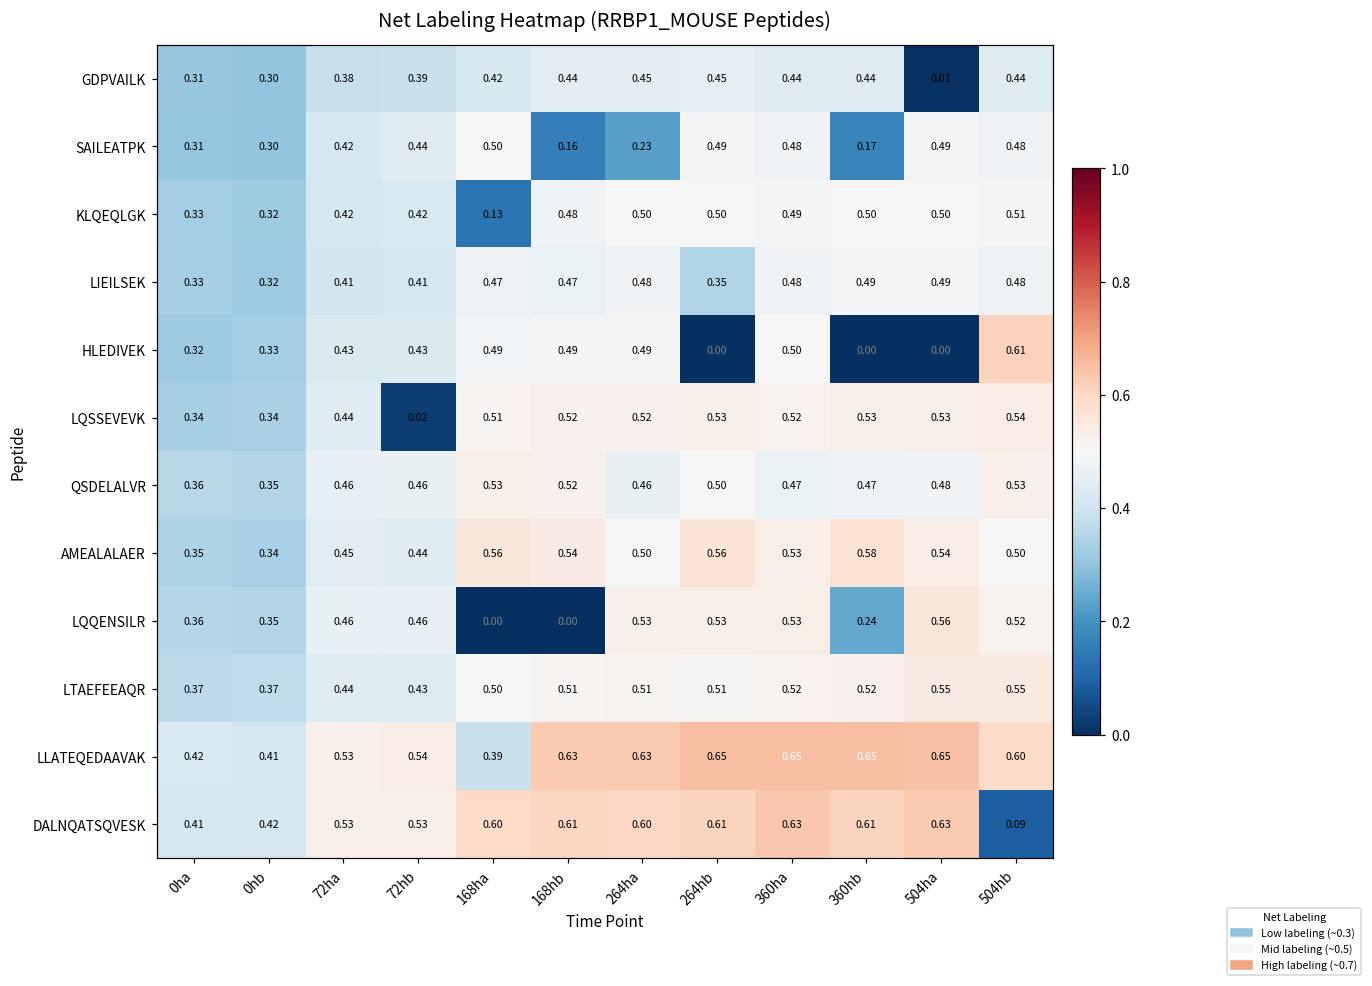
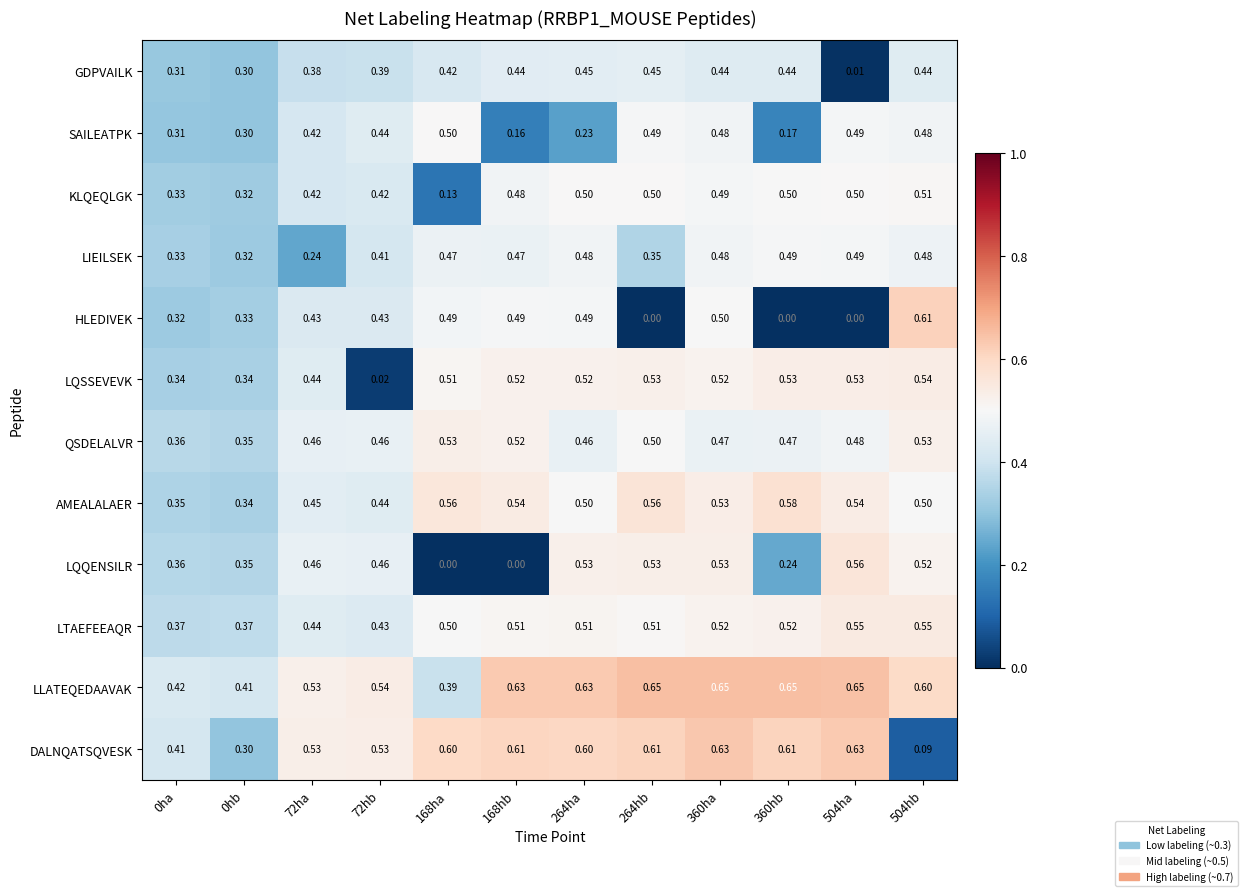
LIEILSEK, 72ha: 0.41 -> 0.24
DALNQATSQVESK, 0hb: 0.42 -> 0.30
